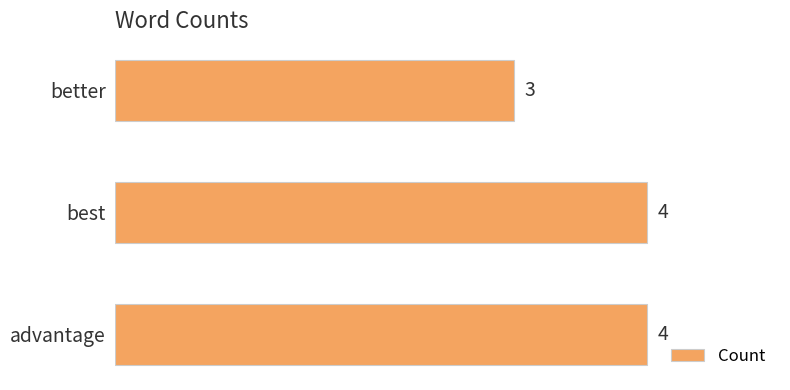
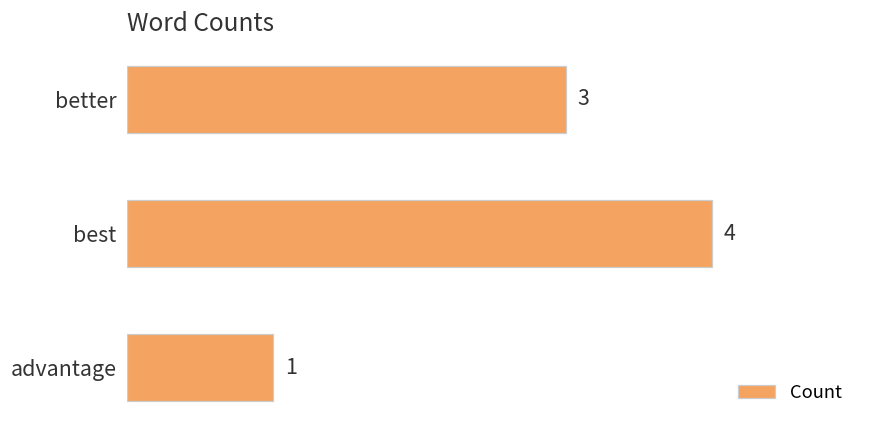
advantage: 4 -> 1
